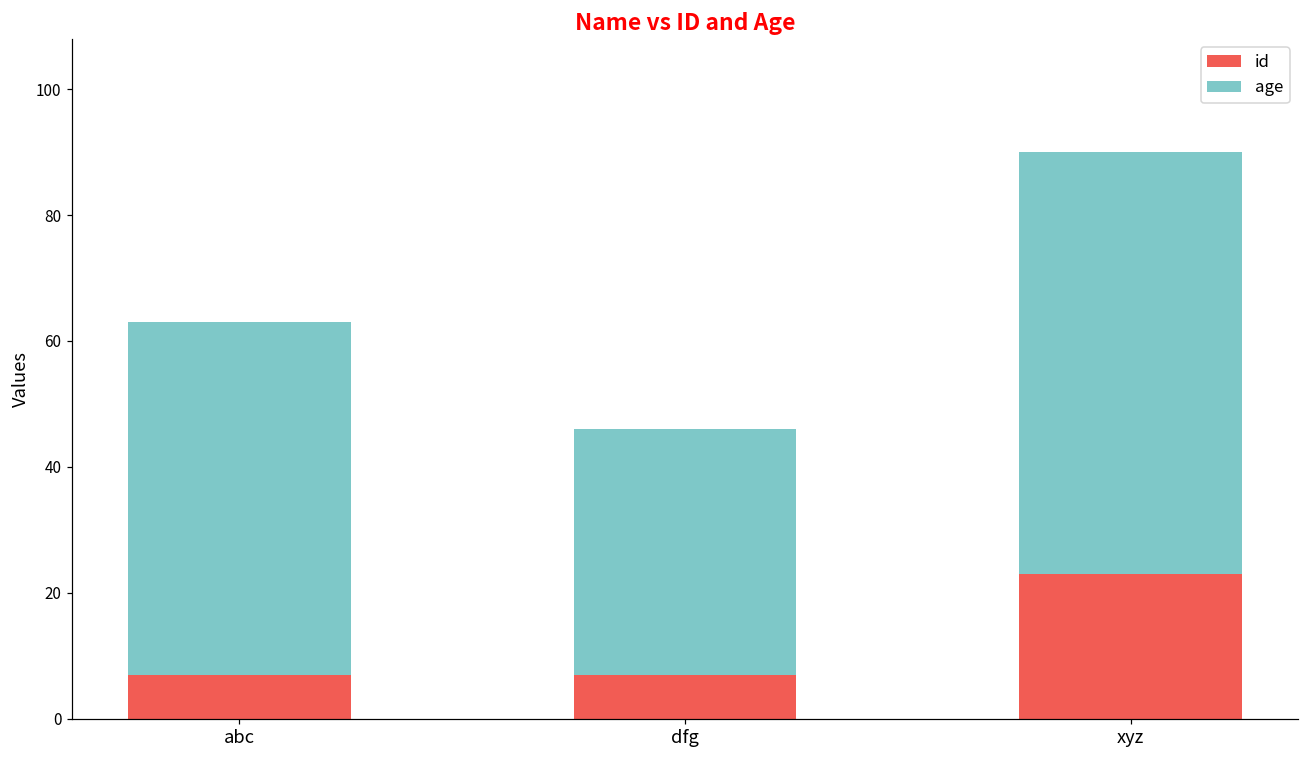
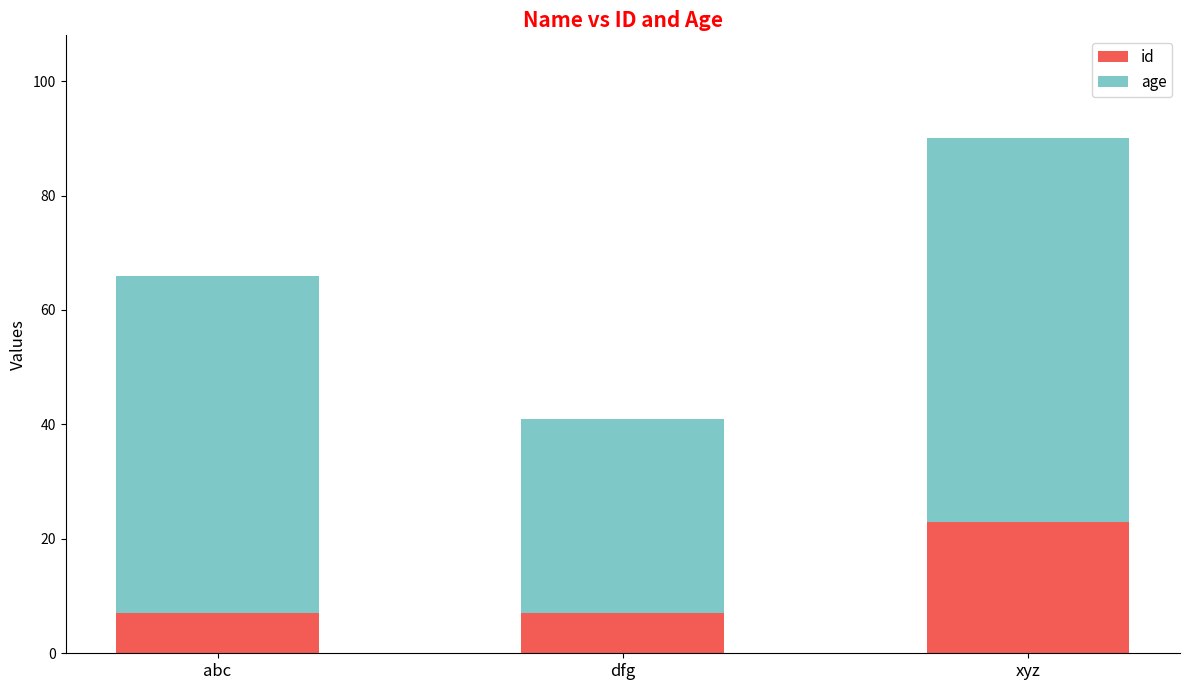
age, abc: 56 -> 59
age, dfg: 39 -> 34
